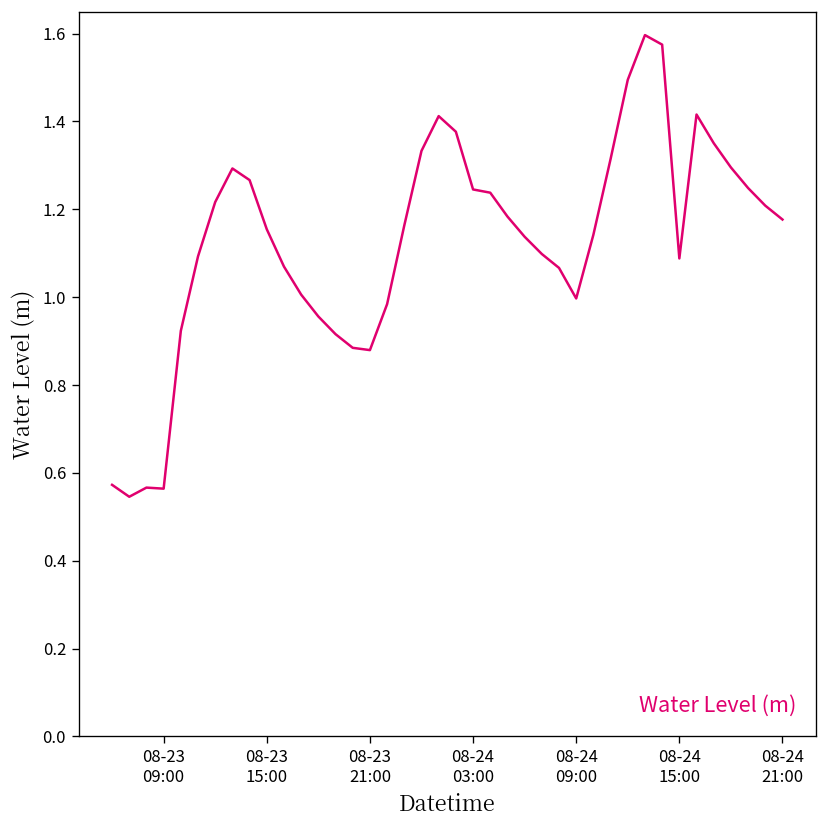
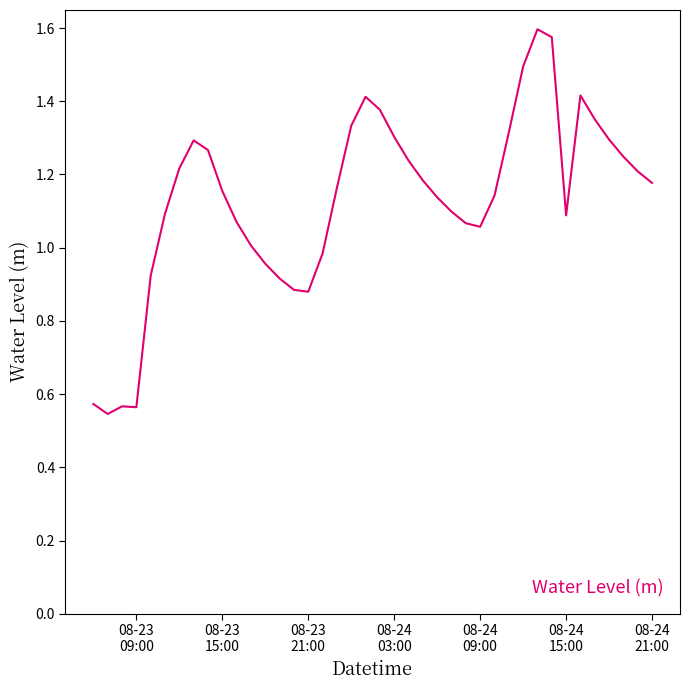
08-24 03:00: 1.25 -> 1.30
08-24 09:00: 1.00 -> 1.06
